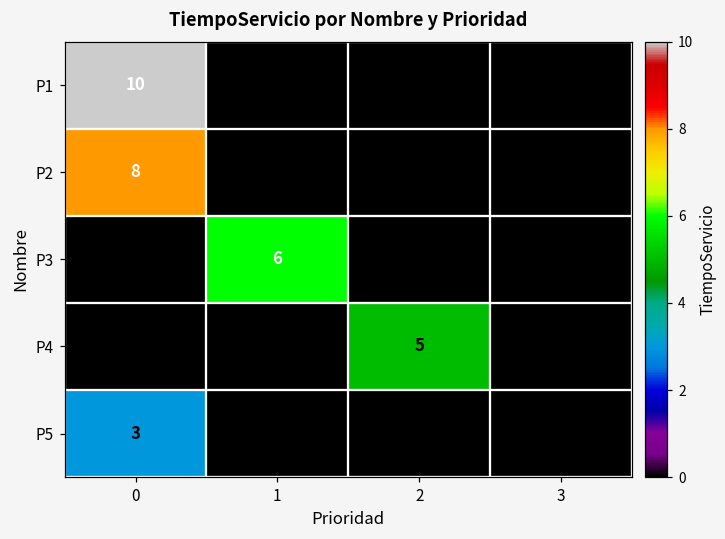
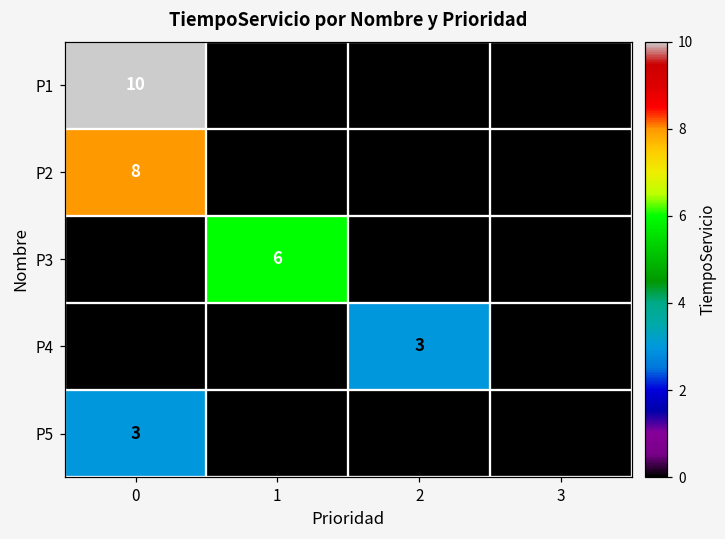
P4, 2: 5 -> 3
